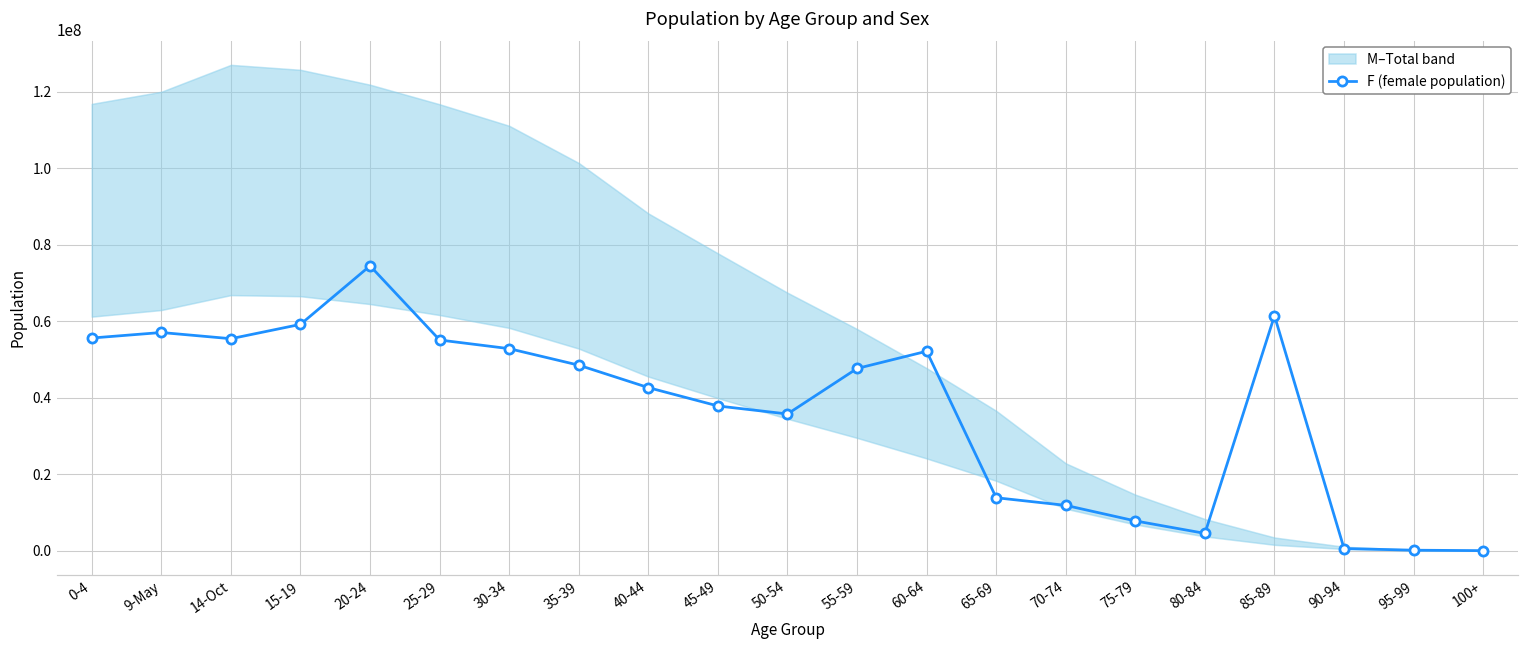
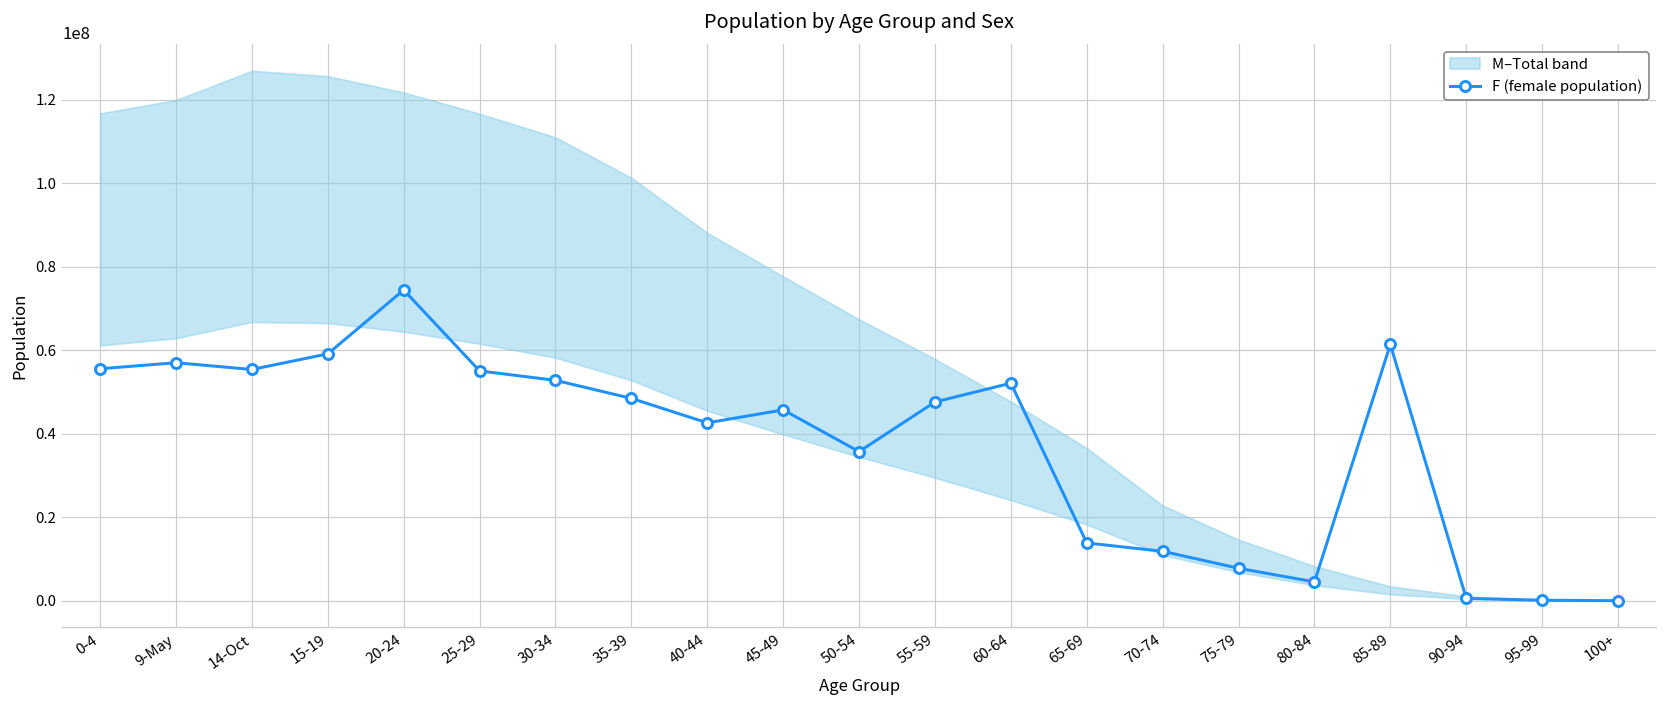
F (female population), 45-49: 38000000 -> 46000000
